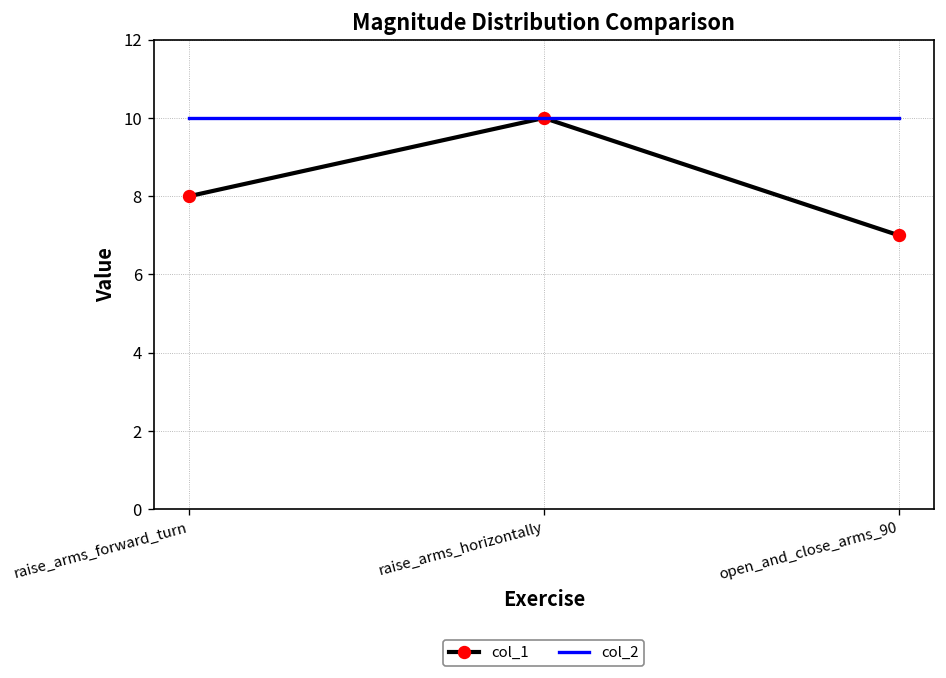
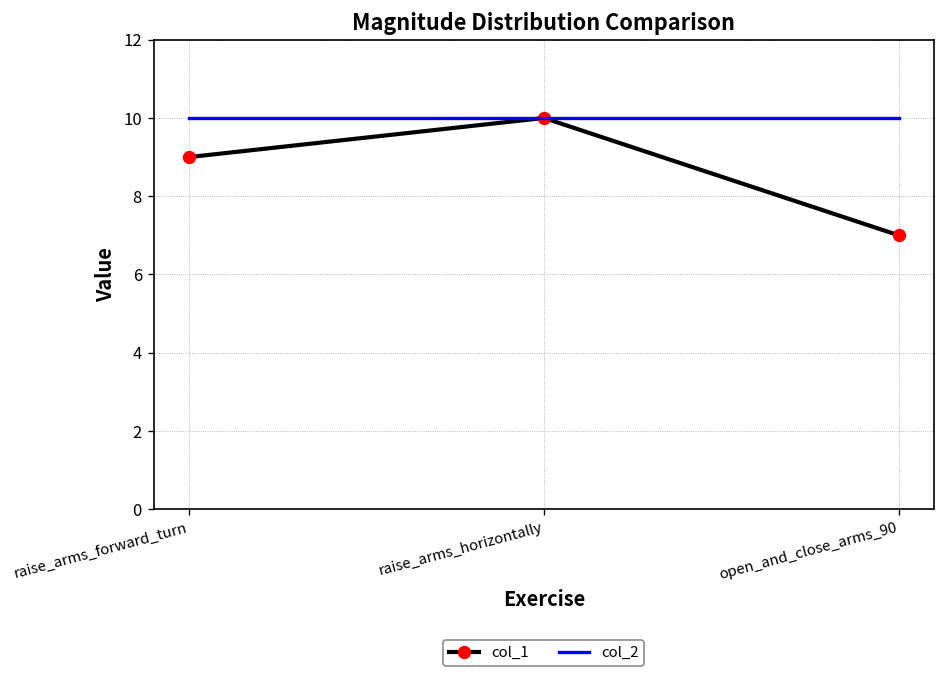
col_1, raise_arms_forward_turn: 8 -> 9
